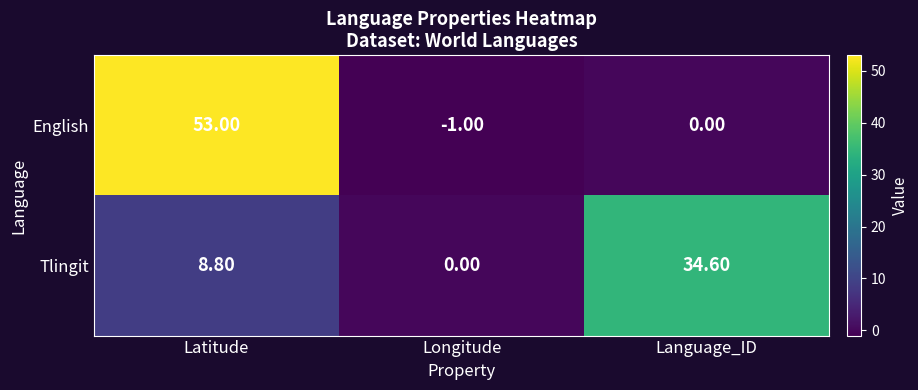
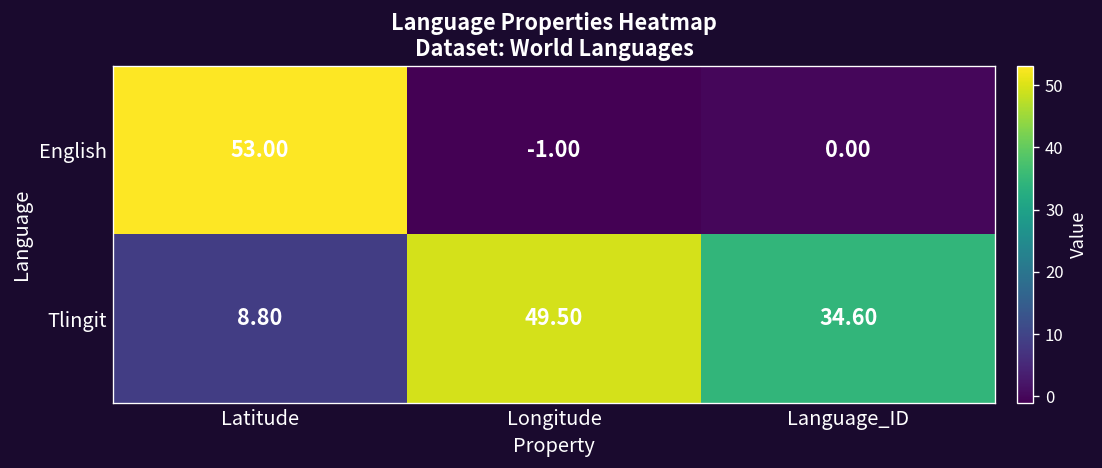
Tlingit, Longitude: 0.00 -> 49.50
